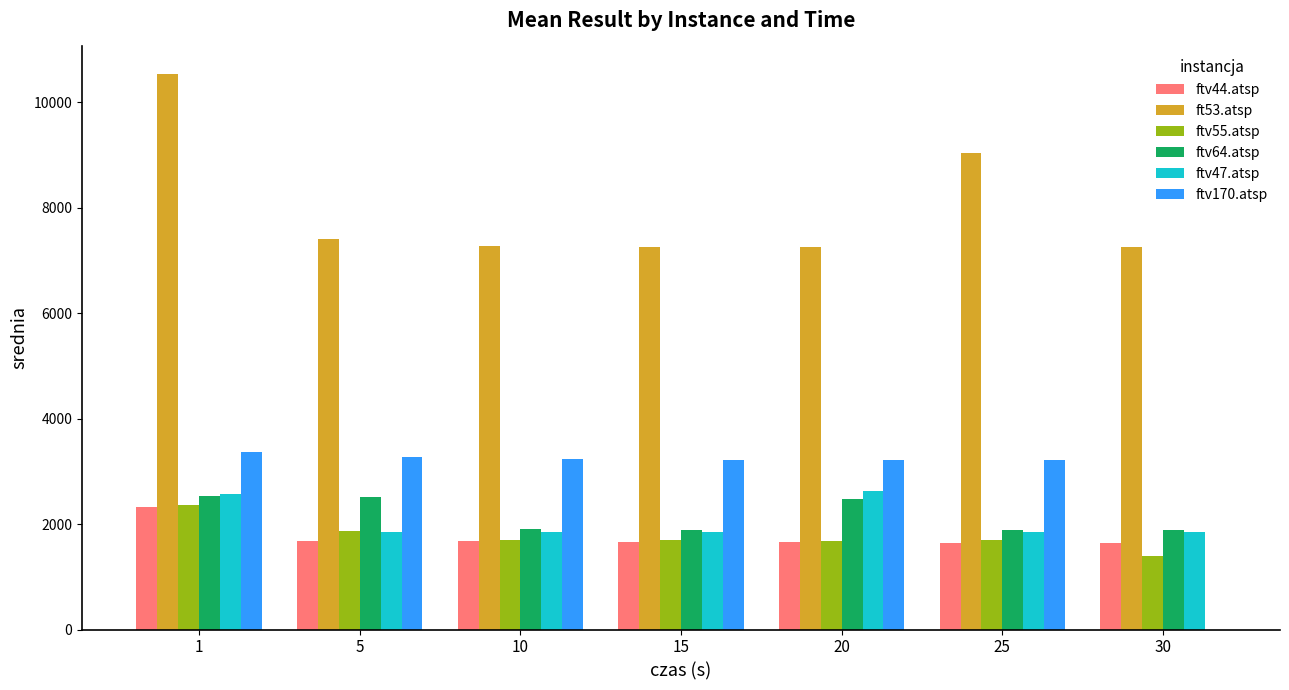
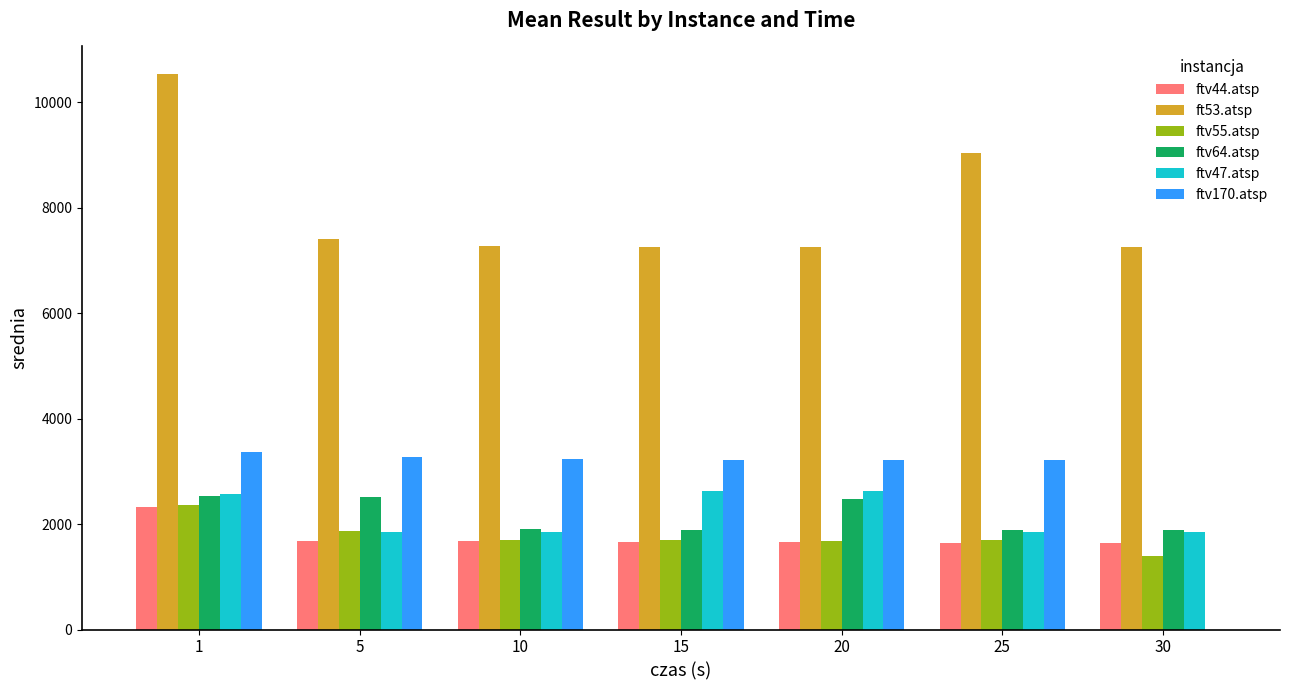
ftv47.atsp, 15: 1800 -> 2600
